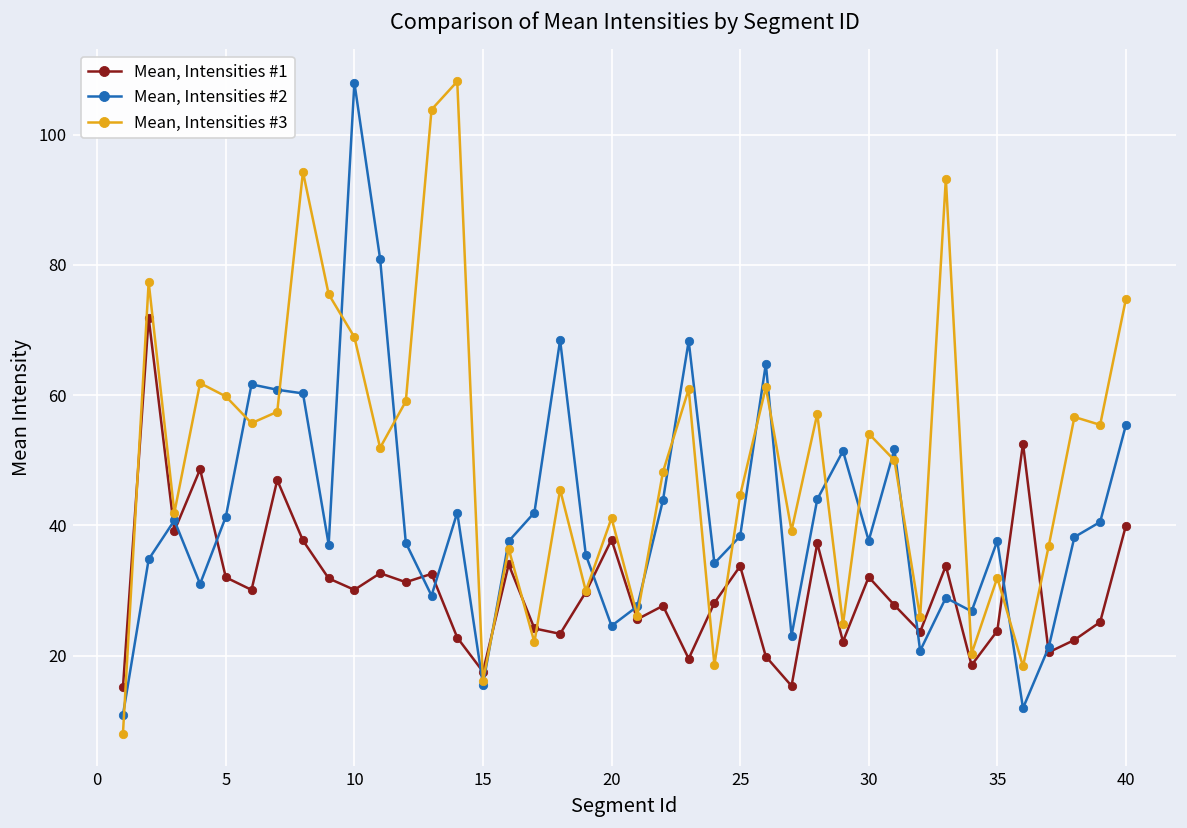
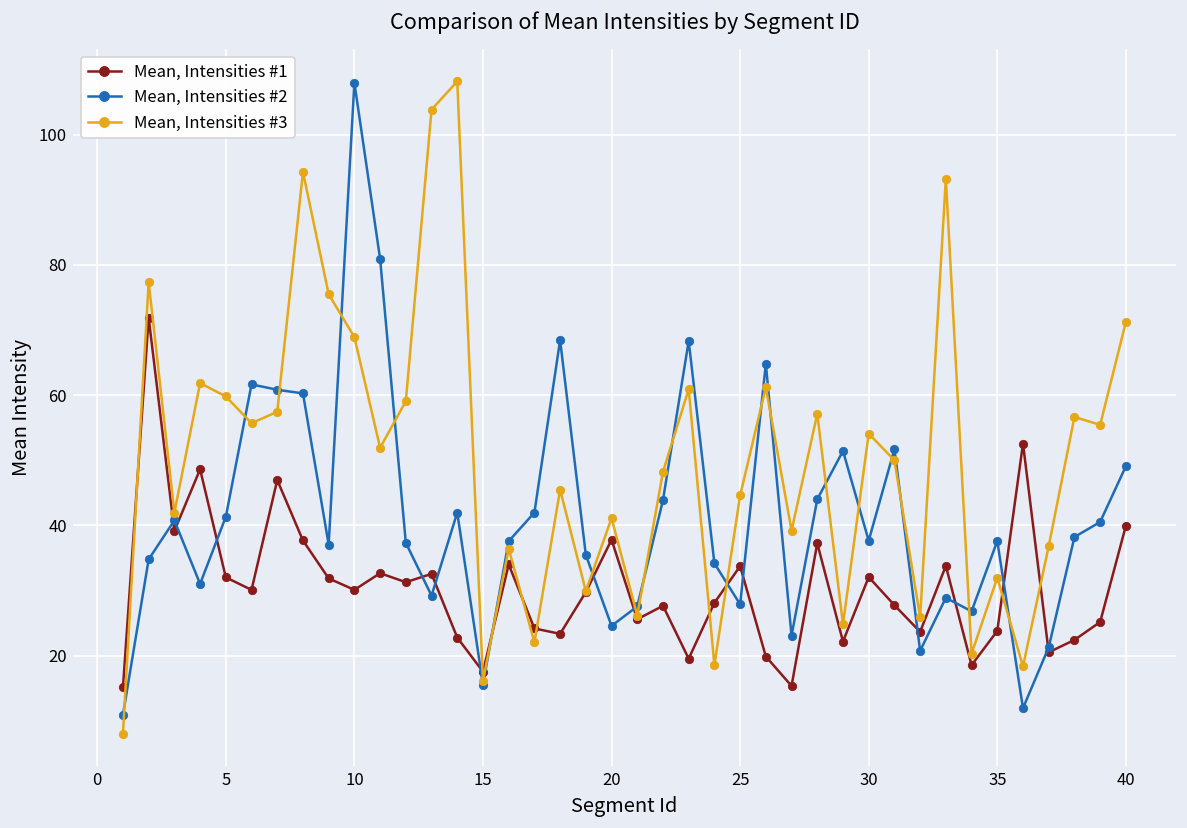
Mean, Intensities #2, 25: 38 -> 28
Mean, Intensities #2, 40: 55 -> 49
Mean, Intensities #3, 40: 75 -> 71
